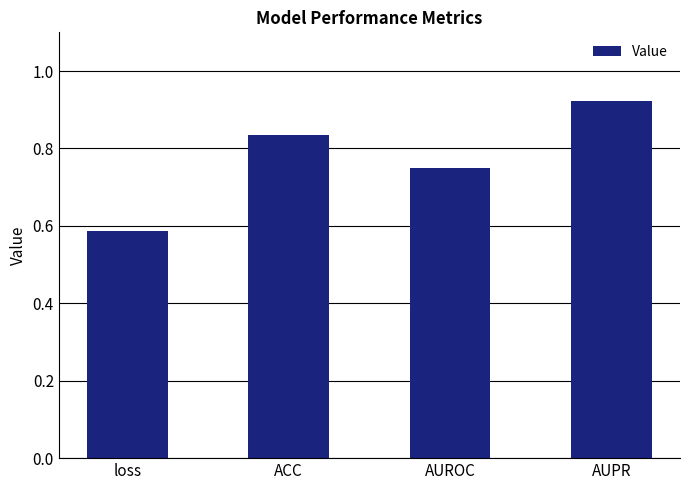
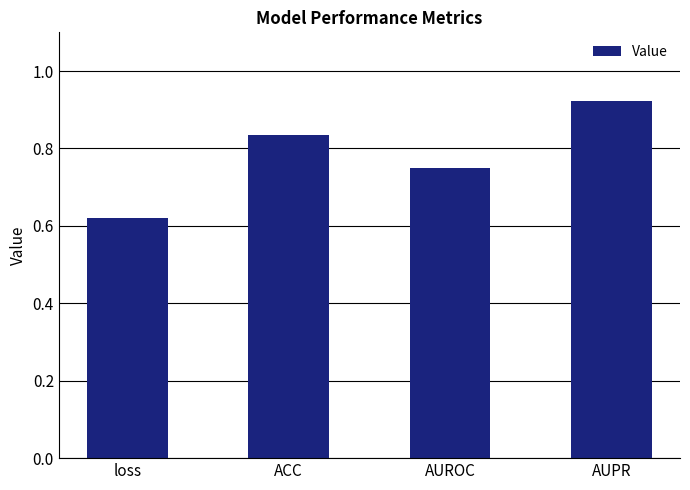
loss: 0.59 -> 0.62
